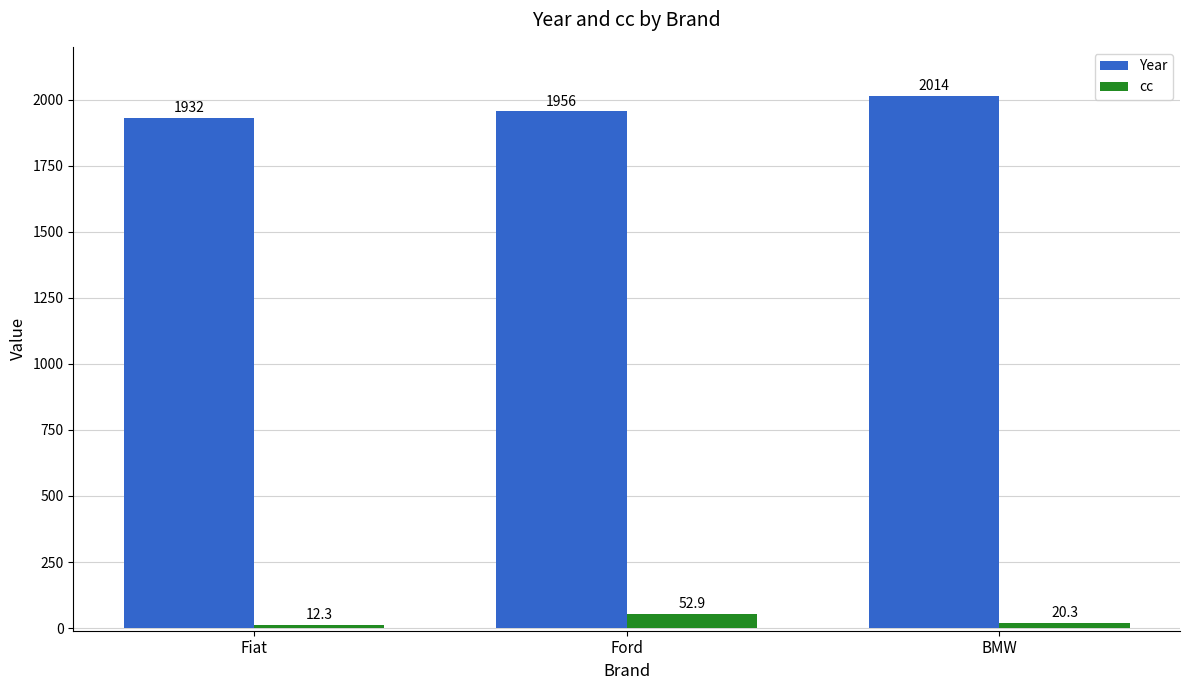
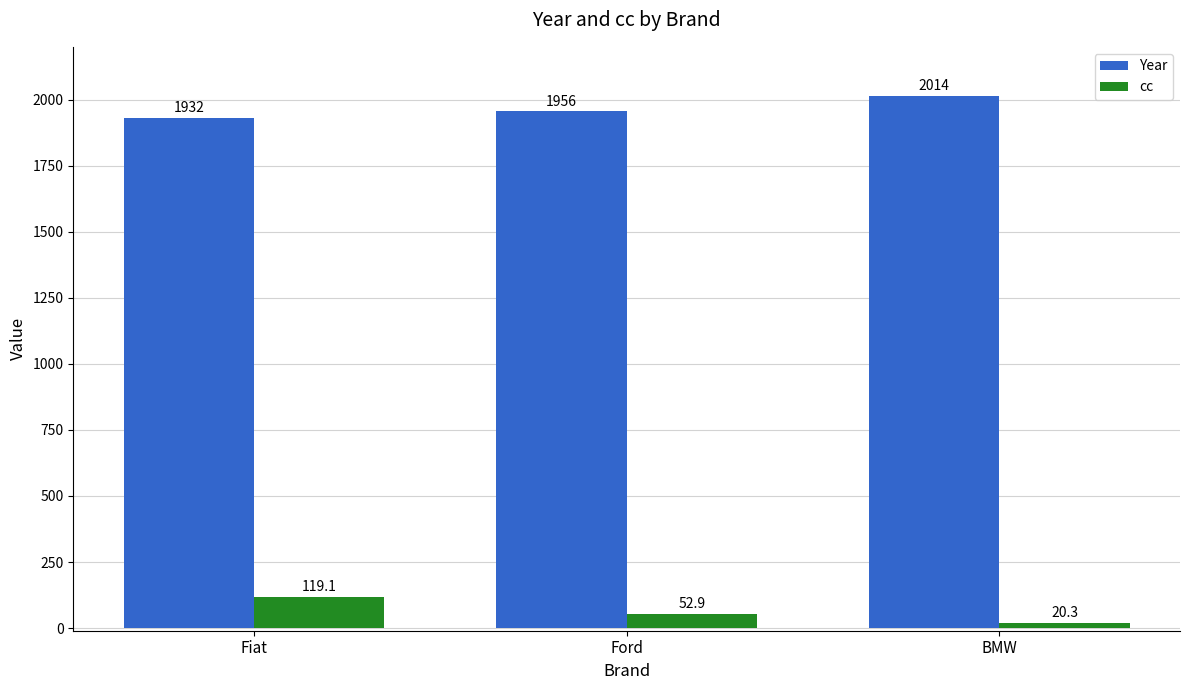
cc, Fiat: 12.3 -> 119.1
